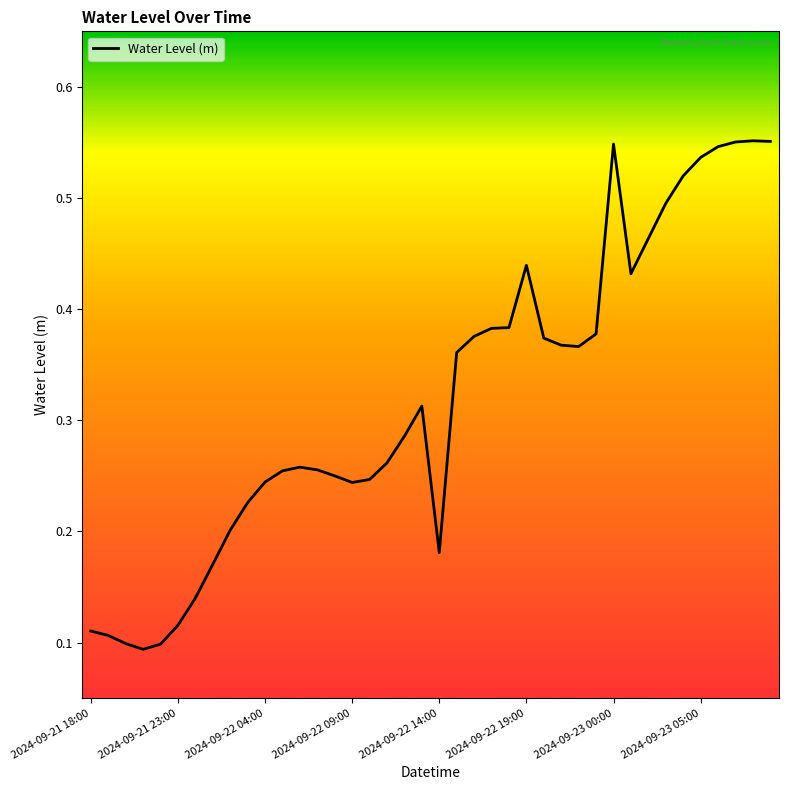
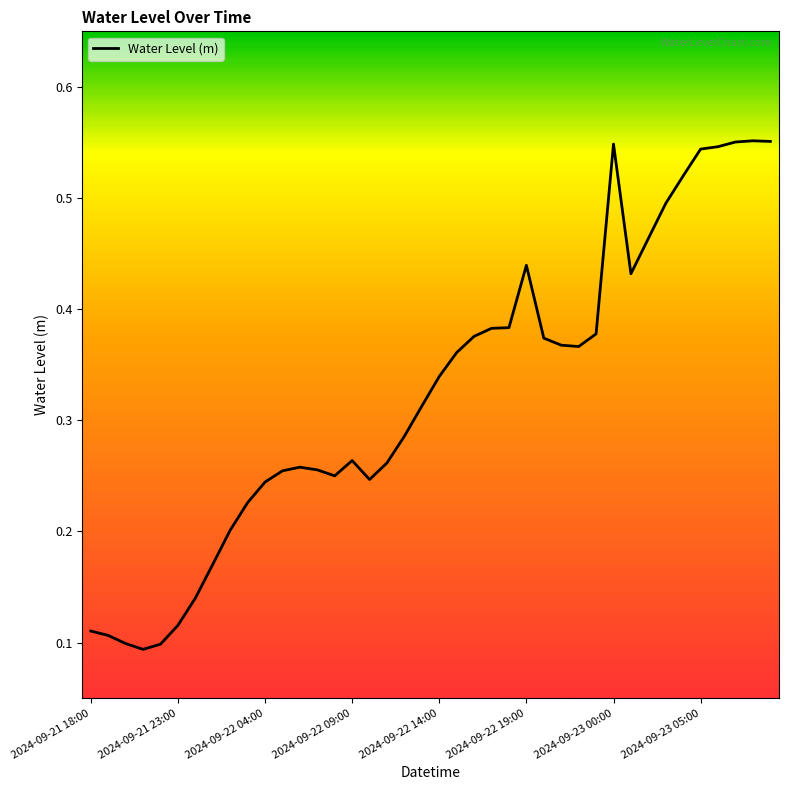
2024-09-22 09:00: 0.244 -> 0.264
2024-09-22 14:00: 0.181 -> 0.339
2024-09-23 05:00: 0.537 -> 0.544
